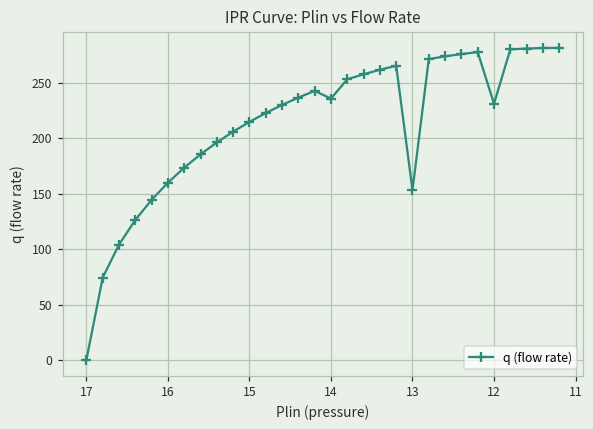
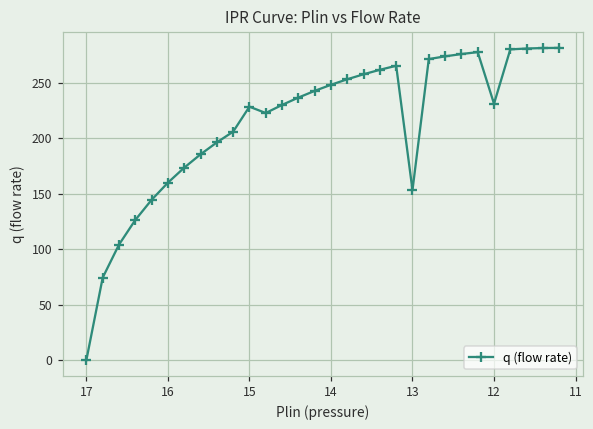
15: 215 -> 229
14: 236 -> 248
